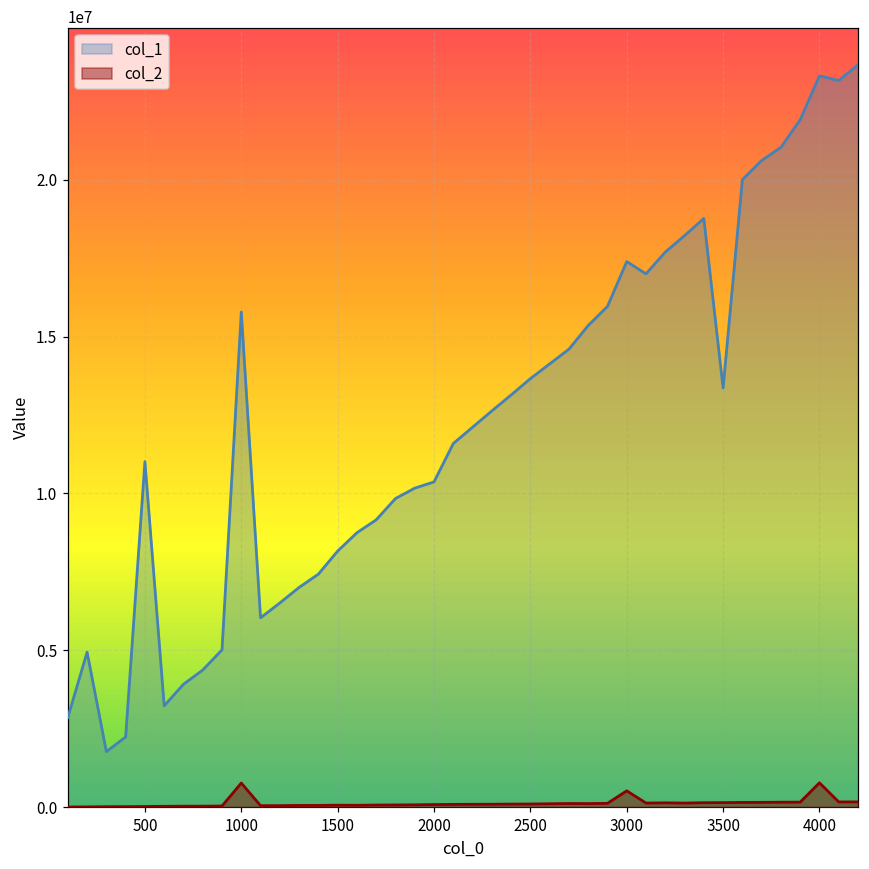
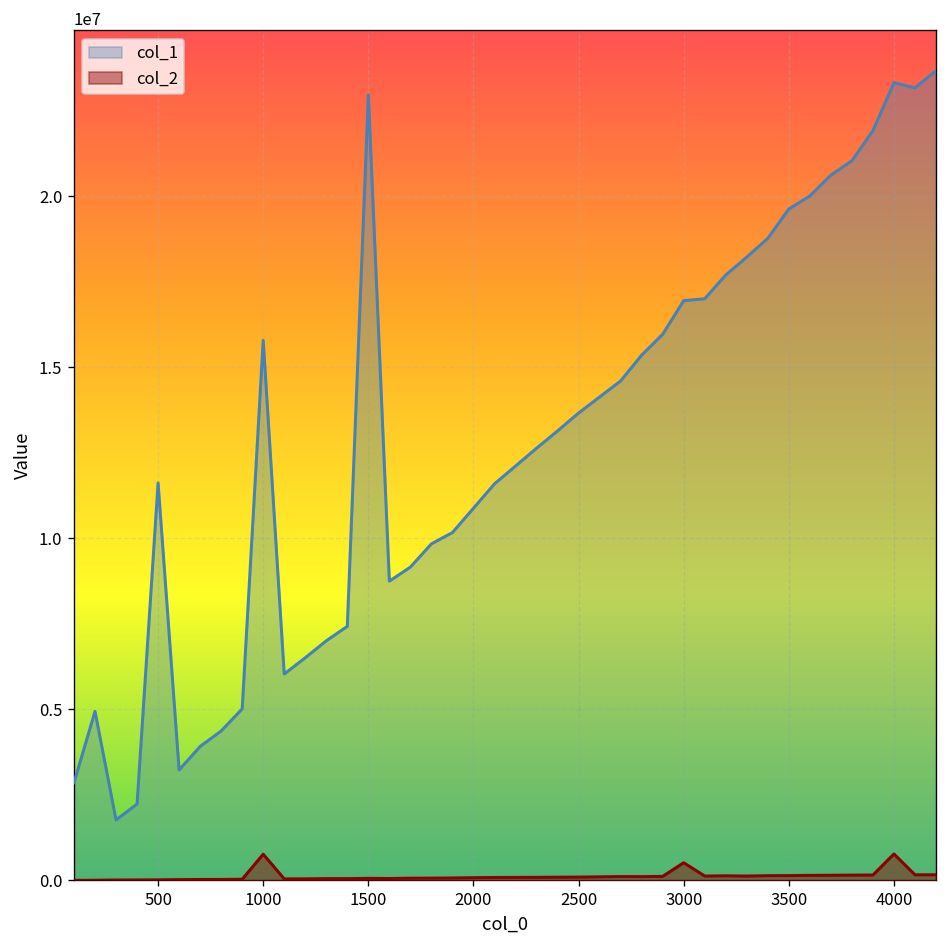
col_1, 500: 11000000 -> 11600000
col_1, 1500: 8200000 -> 23000000
col_1, 2000: 10400000 -> 10900000
col_1, 3000: 17400000 -> 16900000
col_1, 3500: 13400000 -> 19600000
